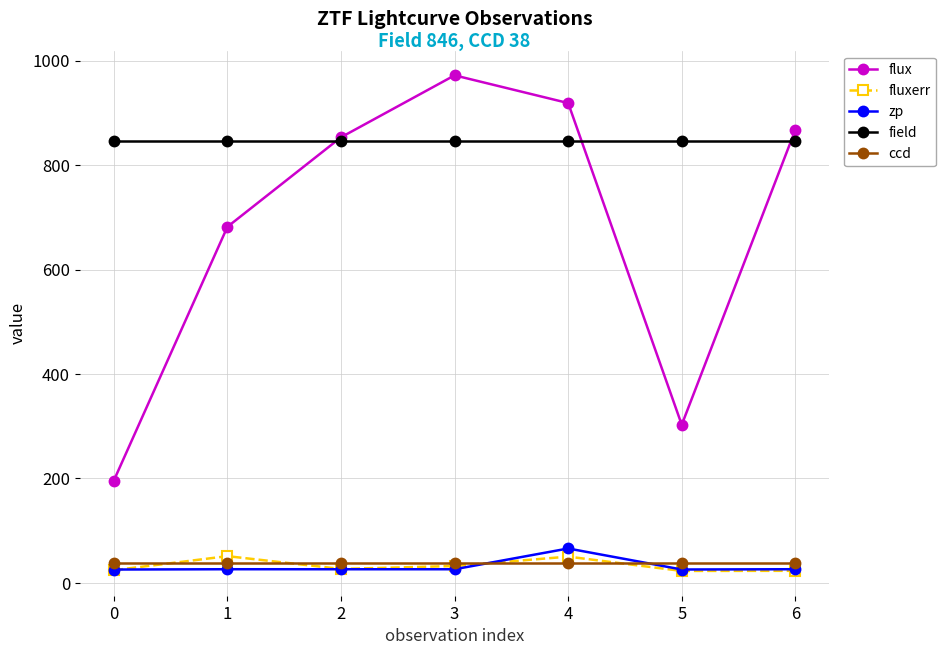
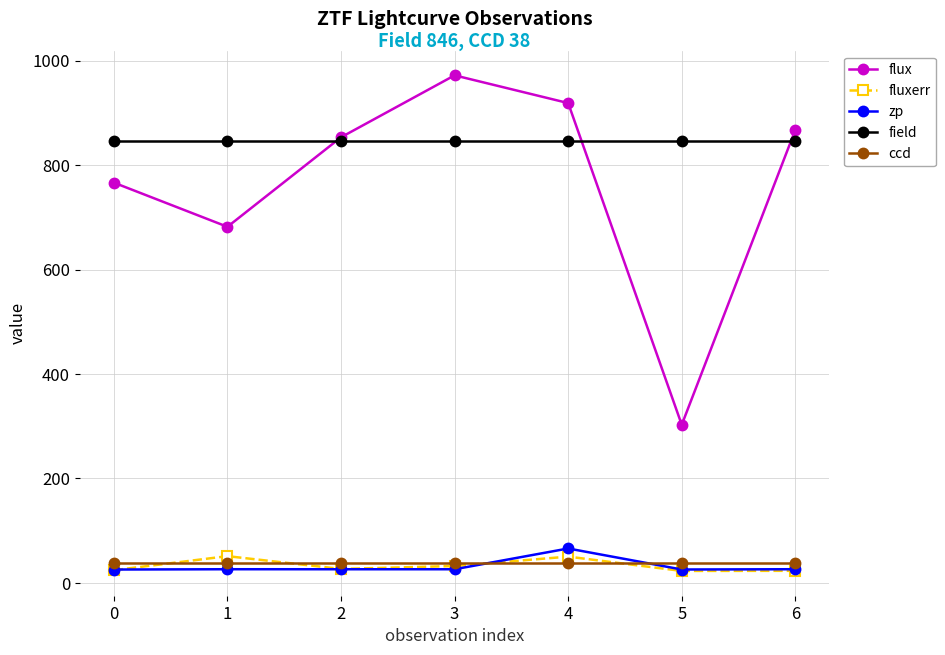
flux, 0: 200 -> 770
